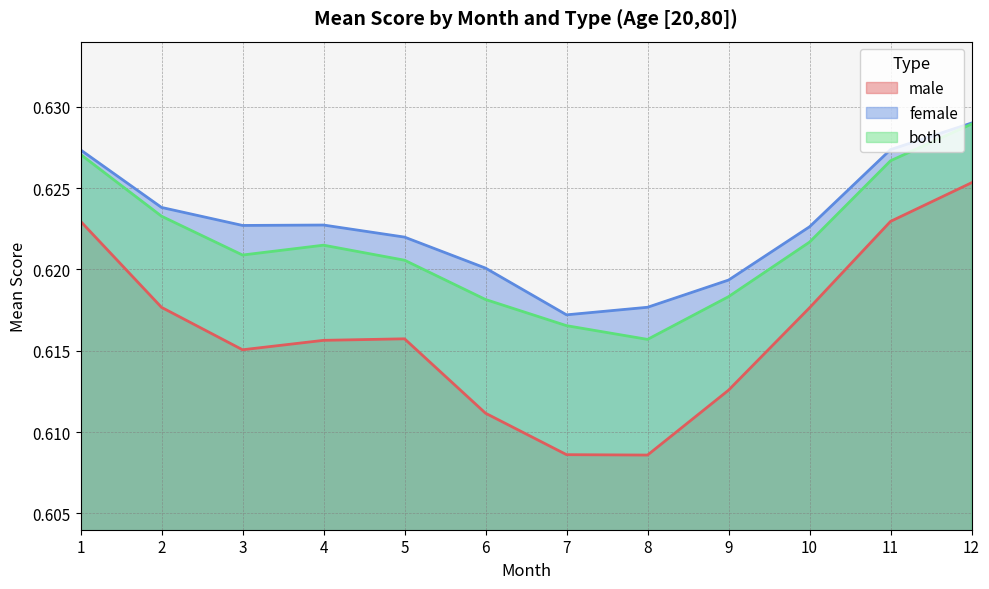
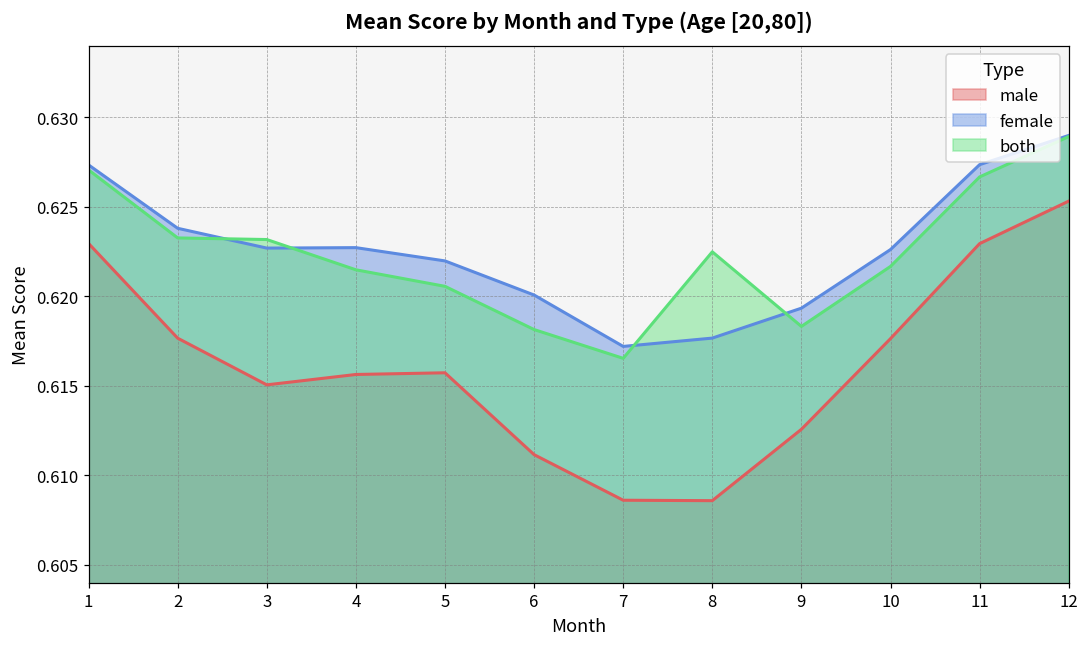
both, 3: 0.6209 -> 0.6232
both, 8: 0.6157 -> 0.6225
